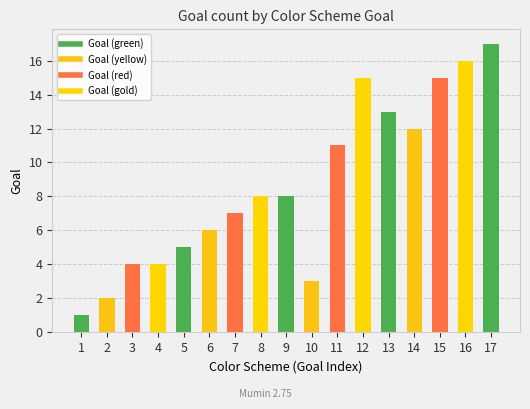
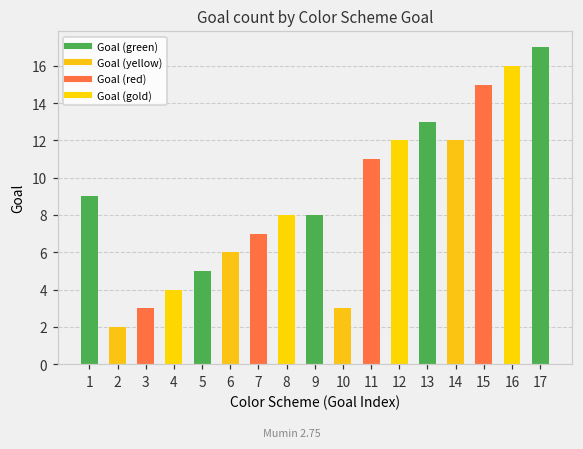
1: 1 -> 9
3: 4 -> 3
12: 15 -> 12
